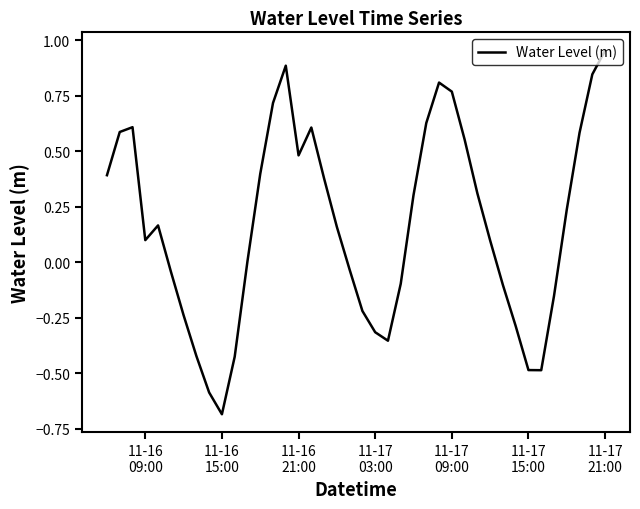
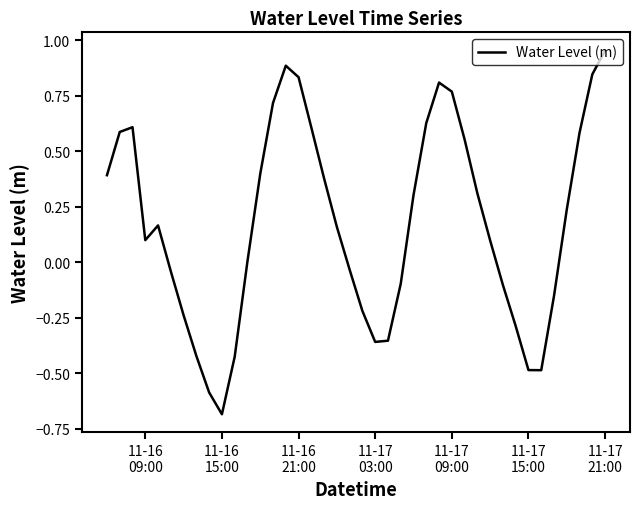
11-16 21:00: 0.48 -> 0.83
11-17 03:00: -0.31 -> -0.36
